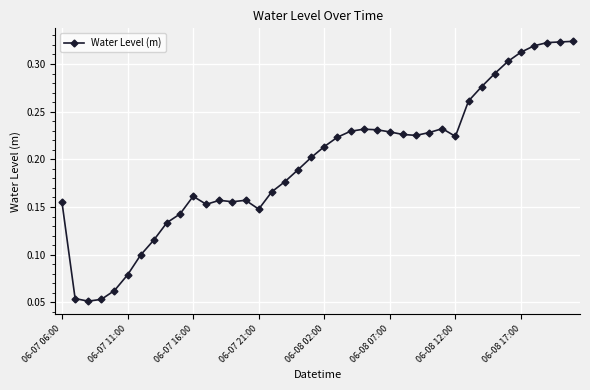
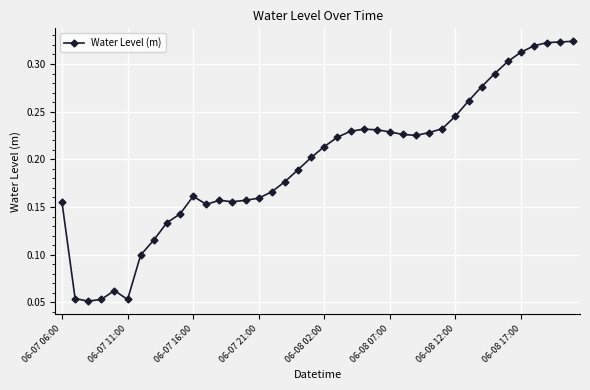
06-07 11:00: 0.08 -> 0.05
06-07 21:00: 0.15 -> 0.16
06-08 12:00: 0.22 -> 0.25
